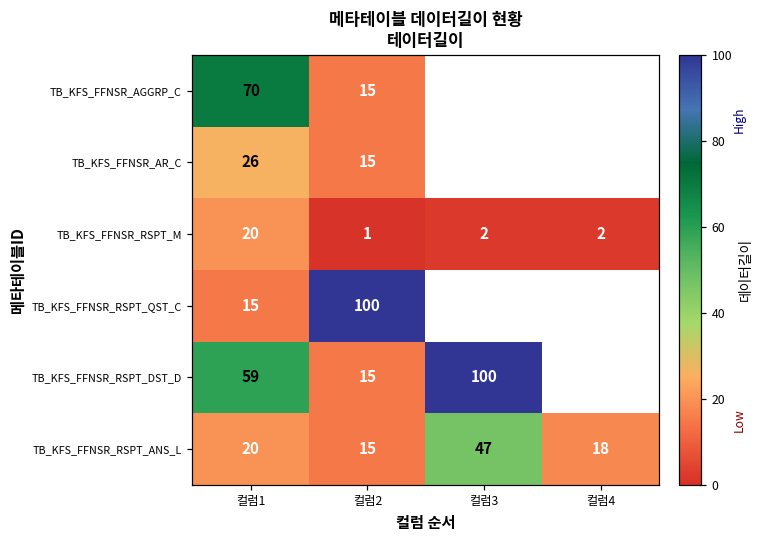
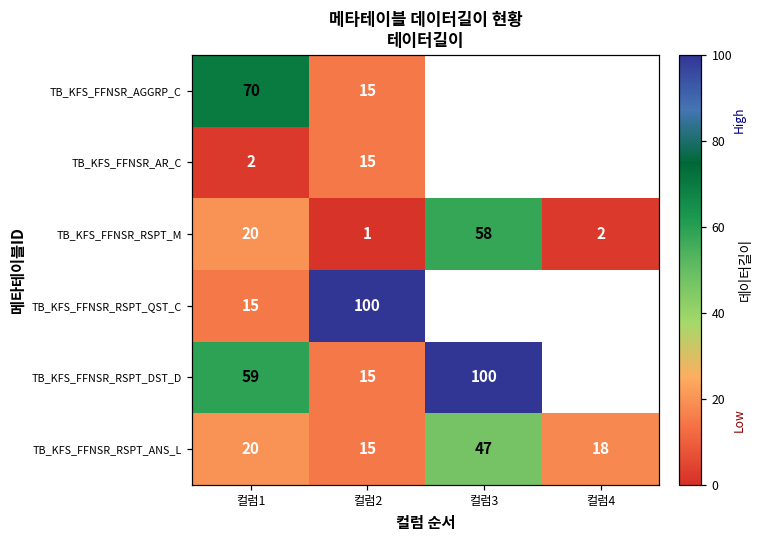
TB_KFS_FFNSR_AR_C, 컬럼1: 26 -> 2
TB_KFS_FFNSR_RSPT_M, 컬럼3: 2 -> 58
